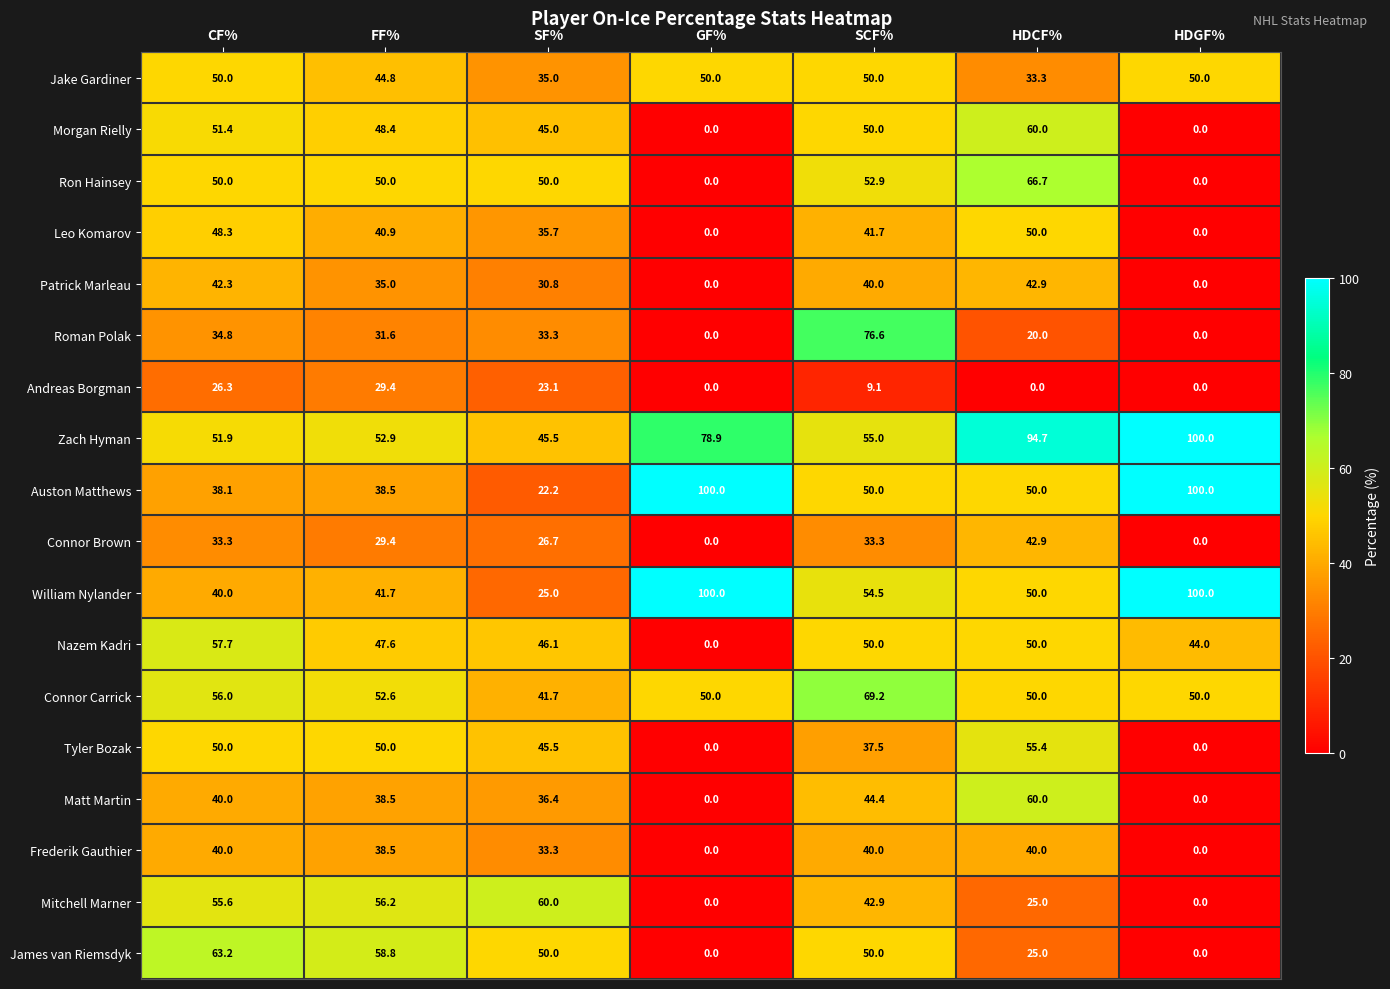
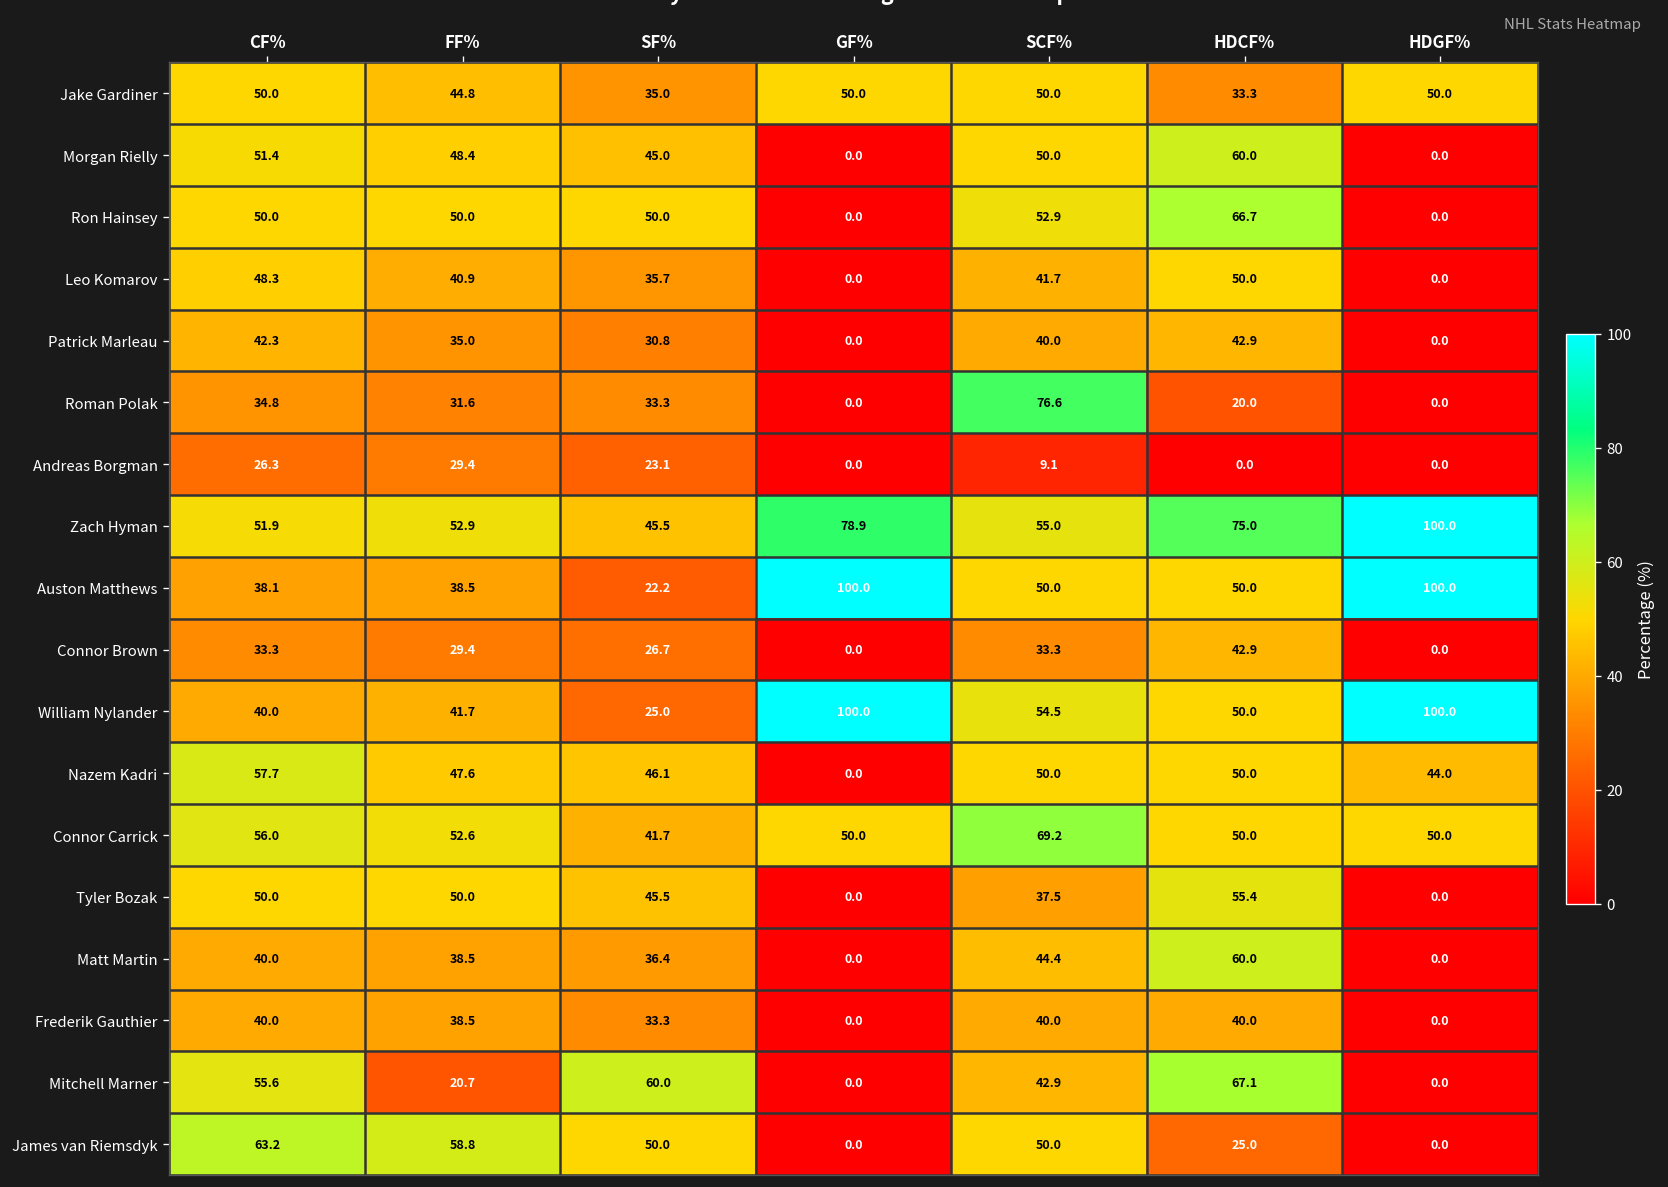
Zach Hyman, HDCF%: 94.7 -> 75.0
Mitchell Marner, FF%: 56.2 -> 20.7
Mitchell Marner, HDCF%: 25.0 -> 67.1
